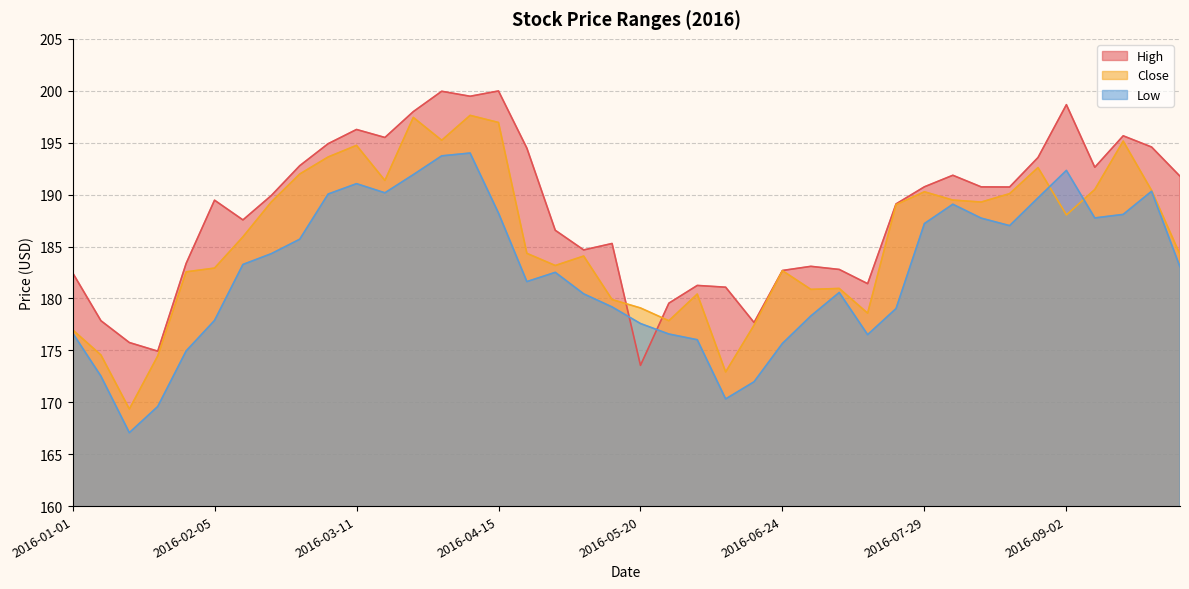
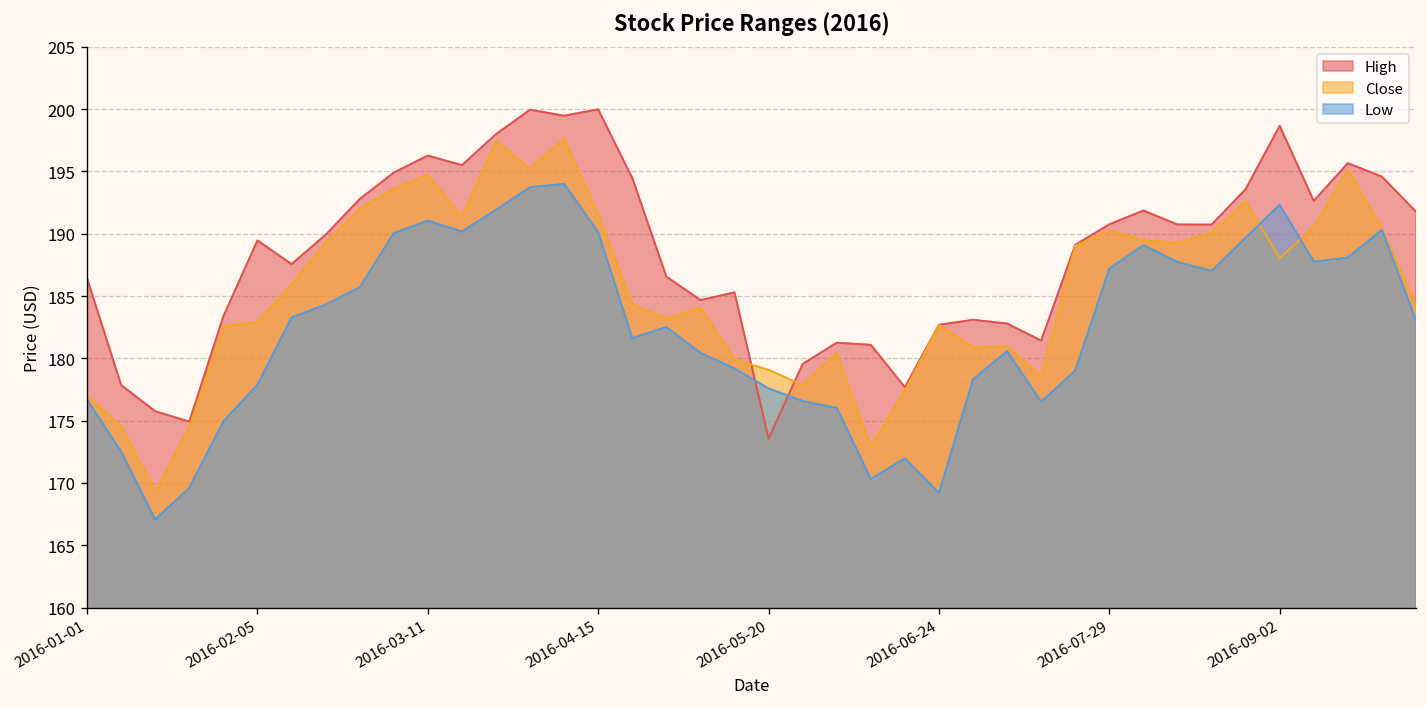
High, 2016-01-01: 182.5 -> 186.4
Close, 2016-04-15: 196.9 -> 191.6
Low, 2016-04-15: 188.2 -> 190.1
Low, 2016-06-24: 175.7 -> 169.2
